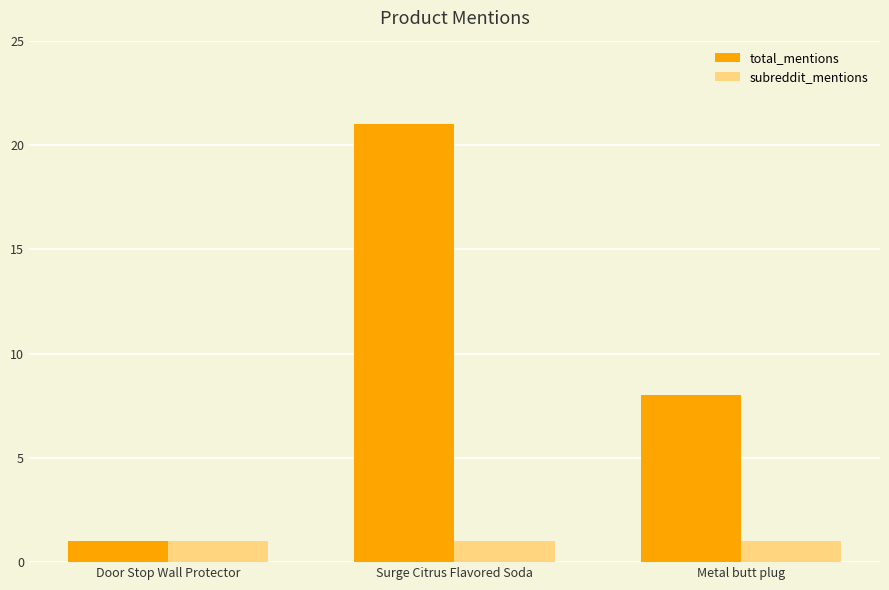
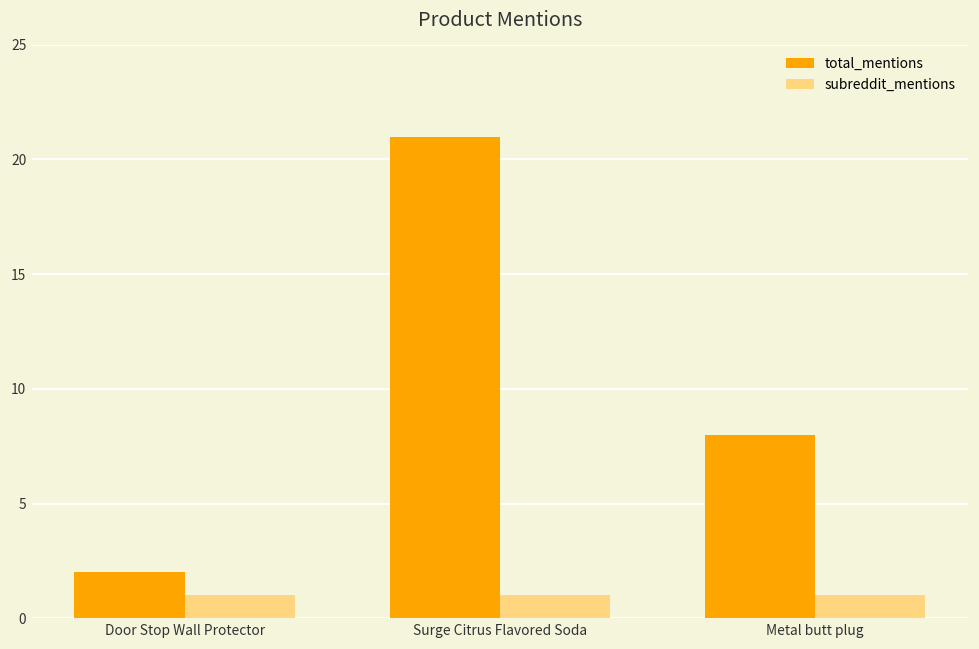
total_mentions, Door Stop Wall Protector: 1 -> 2
